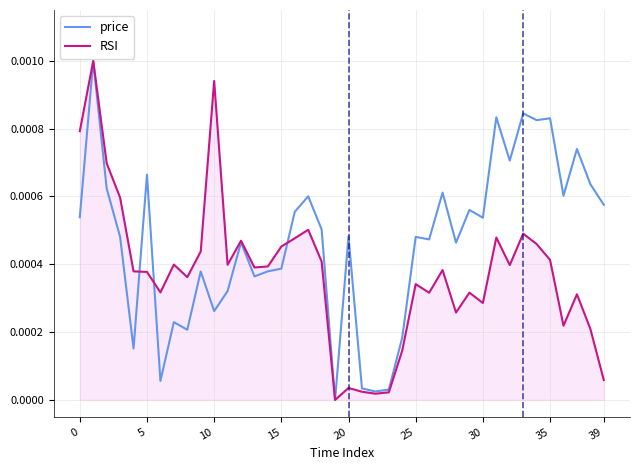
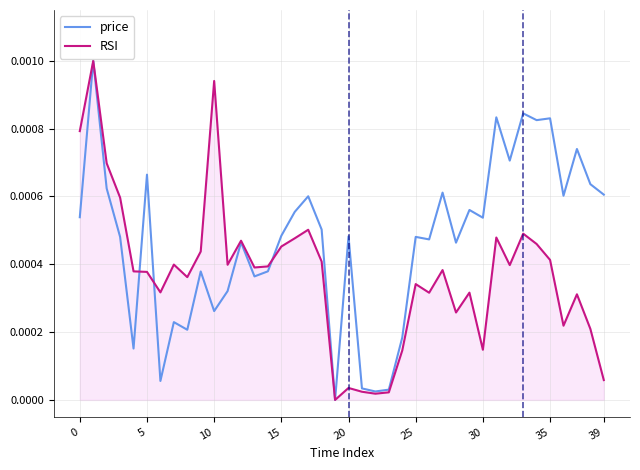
price, 15: 0.00039 -> 0.00048
RSI, 30: 0.00029 -> 0.00015
price, 39: 0.00058 -> 0.00061
